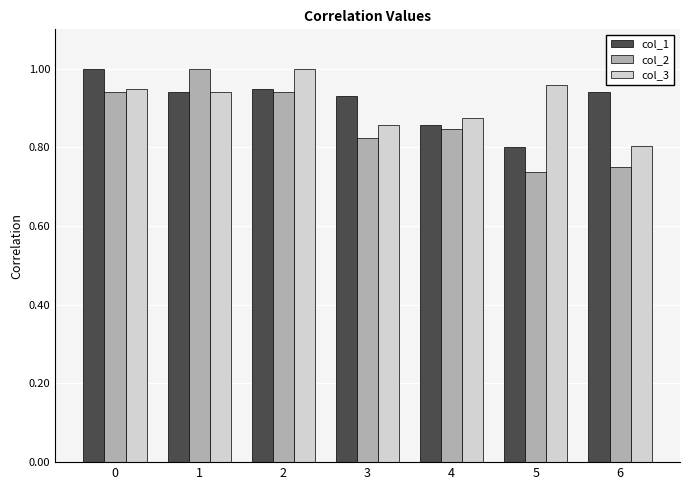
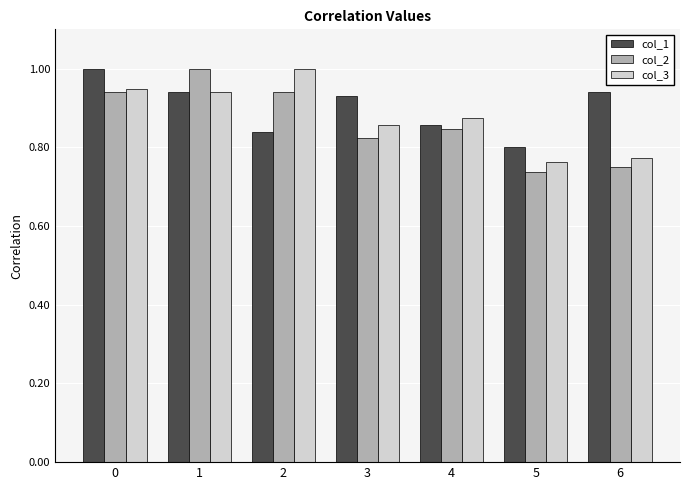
col_1, 2: 0.95 -> 0.84
col_3, 5: 0.96 -> 0.76
col_3, 6: 0.80 -> 0.77
